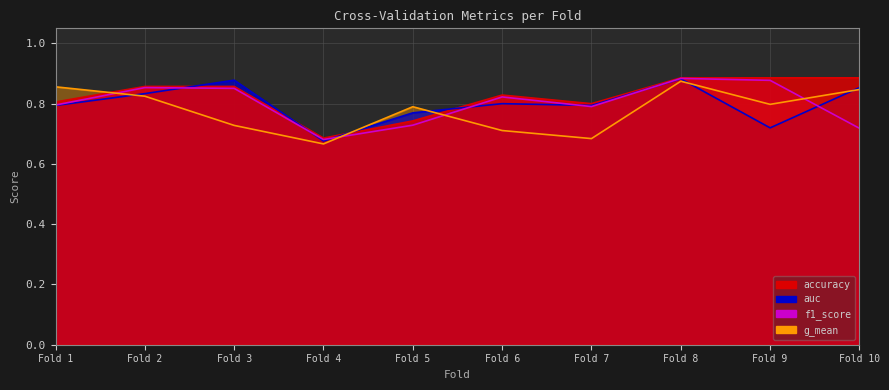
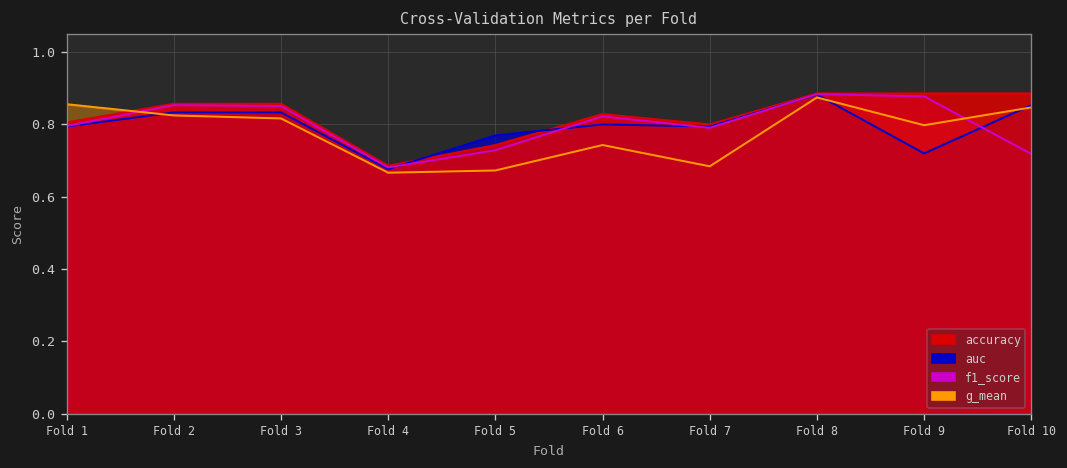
g_mean, Fold 3: 0.73 -> 0.82
auc, Fold 3: 0.88 -> 0.83
g_mean, Fold 5: 0.79 -> 0.67
g_mean, Fold 6: 0.71 -> 0.74
